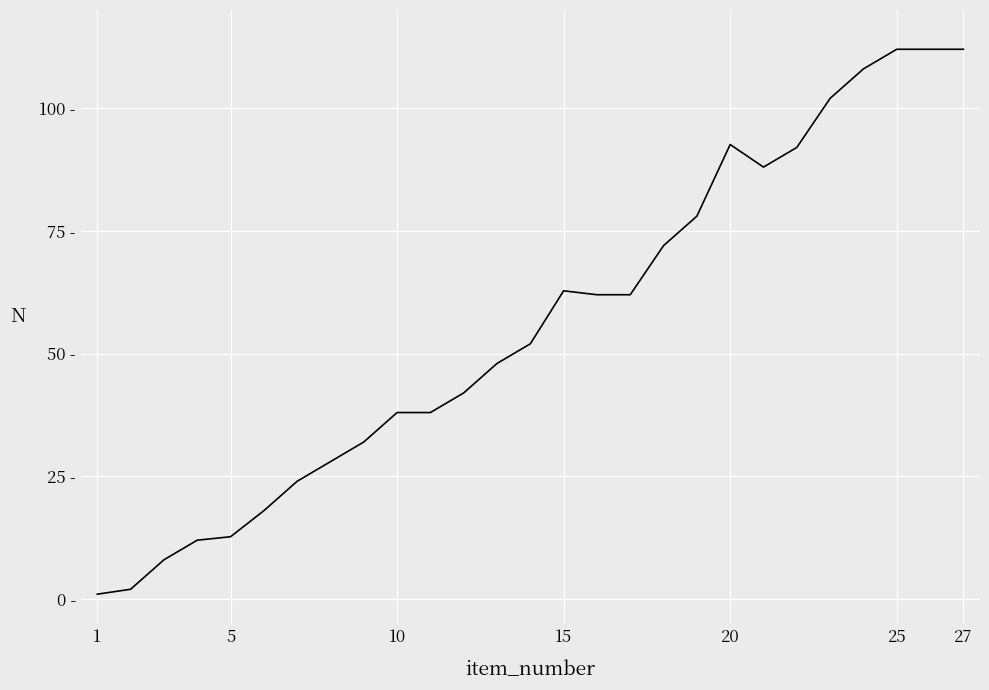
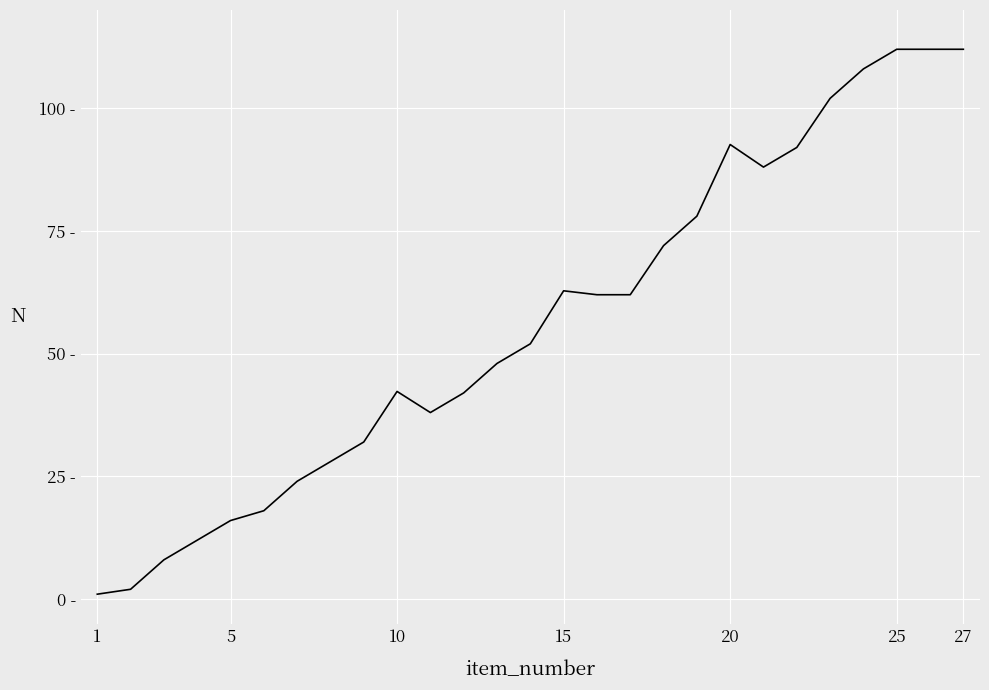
5: 13 - -> 16 -
10: 38 - -> 42 -
